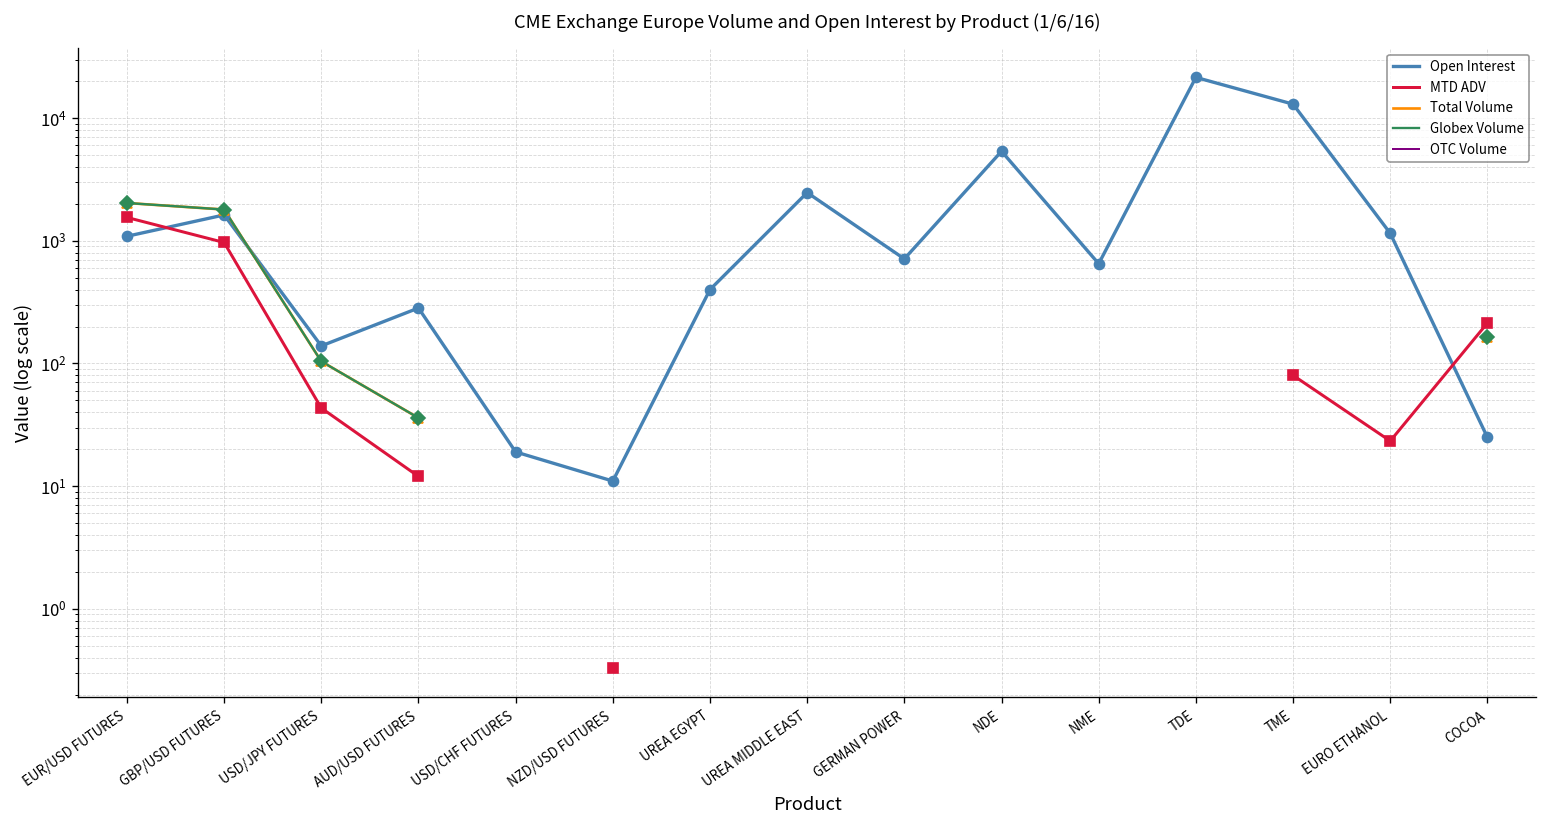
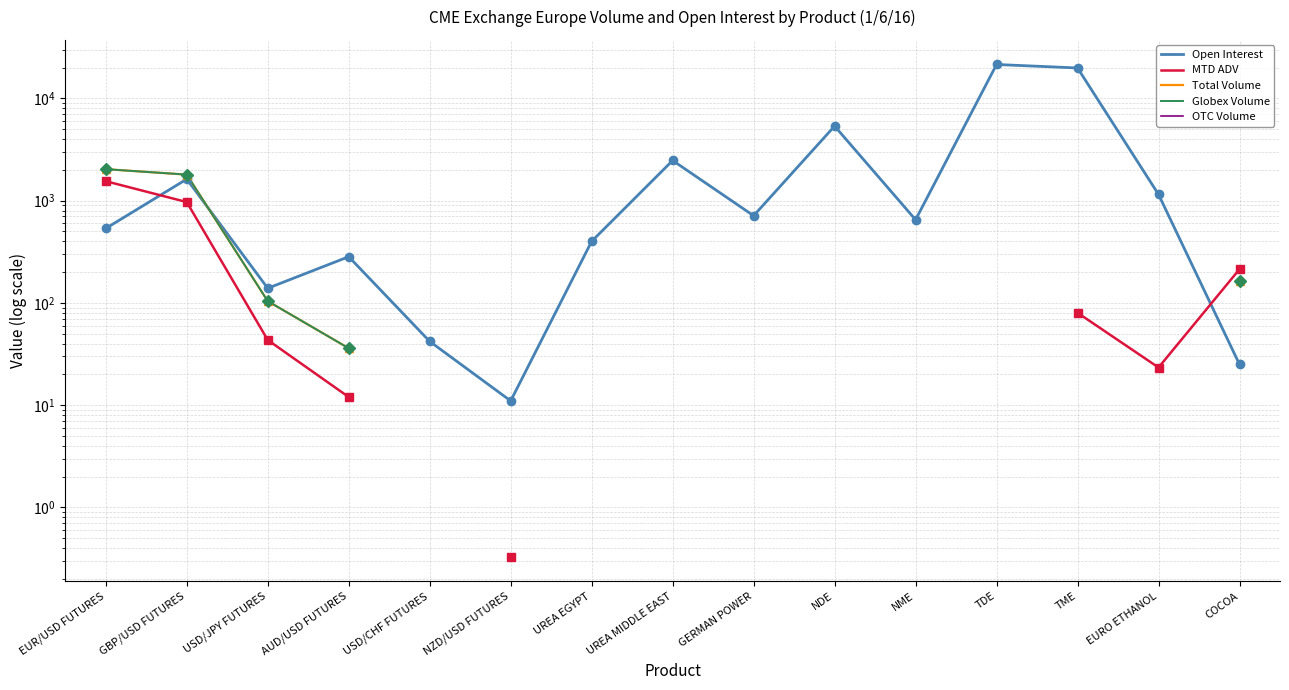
Open Interest, EUR/USD FUTURES: 1100 -> 500
Open Interest, USD/CHF FUTURES: 19 -> 42
Open Interest, TME: 13000 -> 20000
